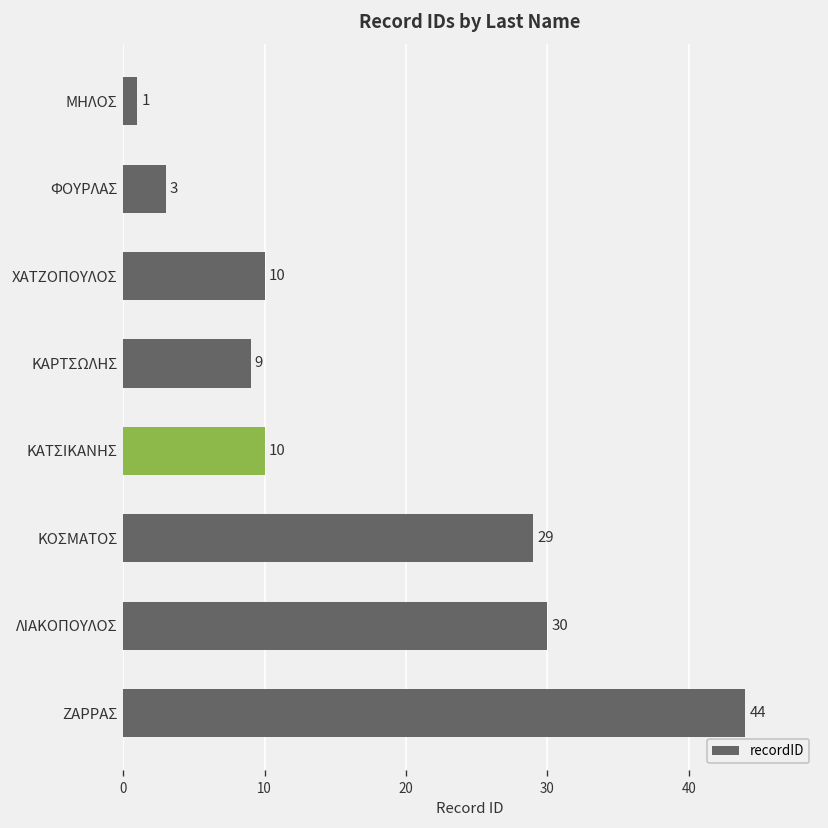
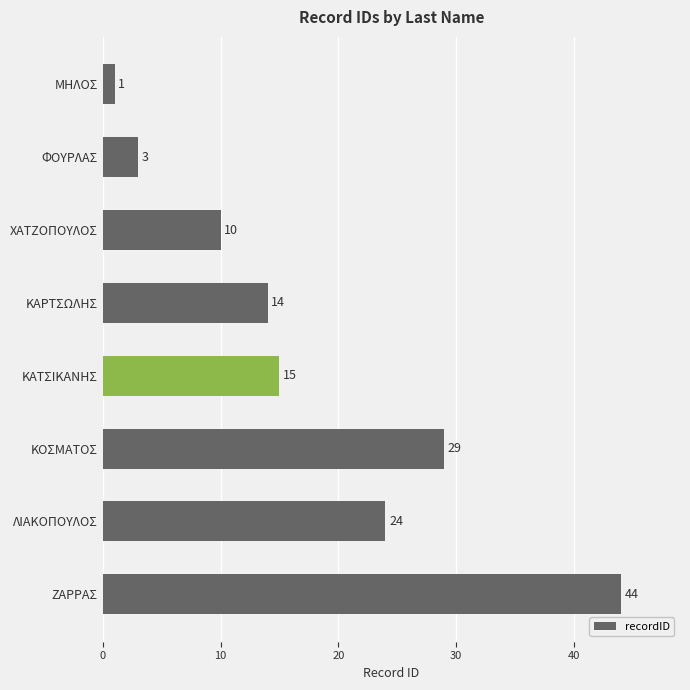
ΚΑΡΤΣΩΛΗΣ: 9 -> 14
ΚΑΤΣΙΚΑΝΗΣ: 10 -> 15
ΛΙΑΚΟΠΟΥΛΟΣ: 30 -> 24
